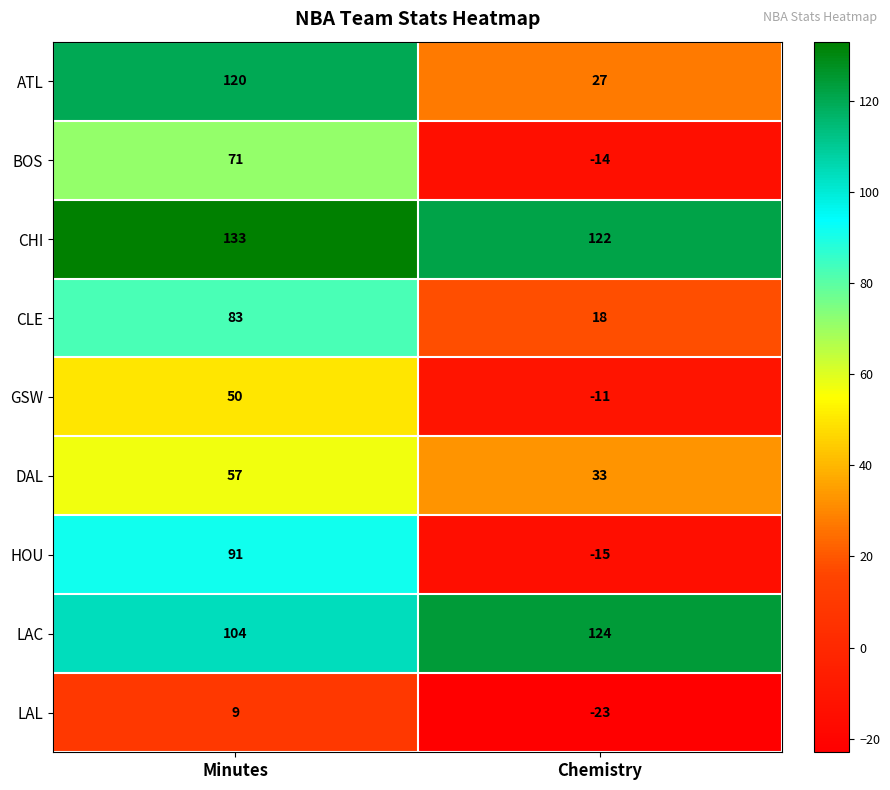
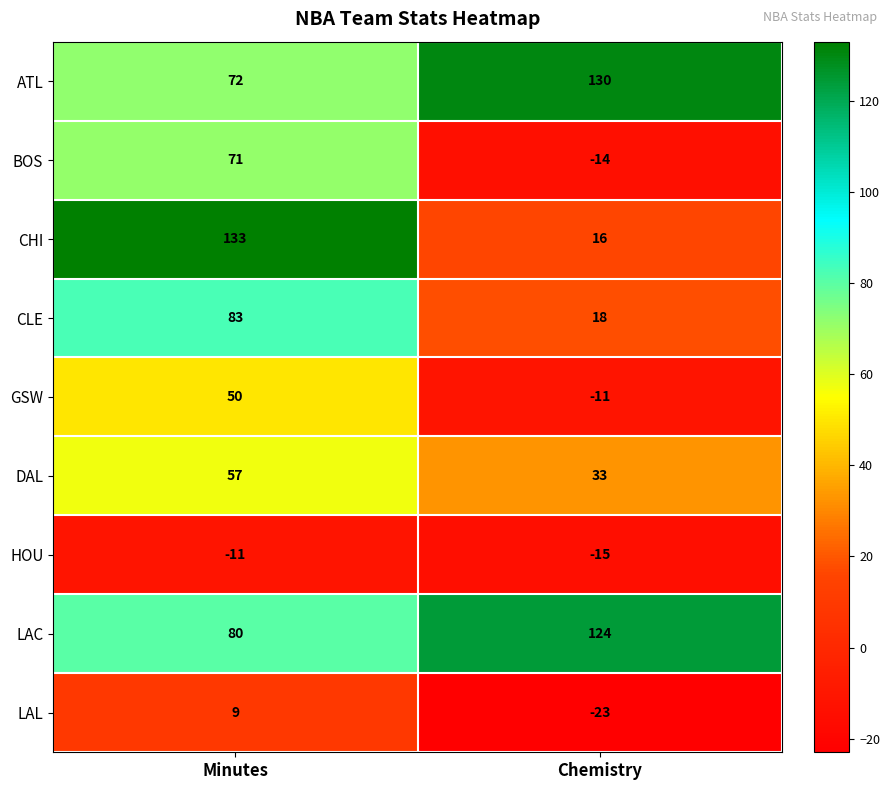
ATL, Minutes: 120 -> 72
ATL, Chemistry: 27 -> 130
CHI, Chemistry: 122 -> 16
HOU, Minutes: 91 -> -11
LAC, Minutes: 104 -> 80
